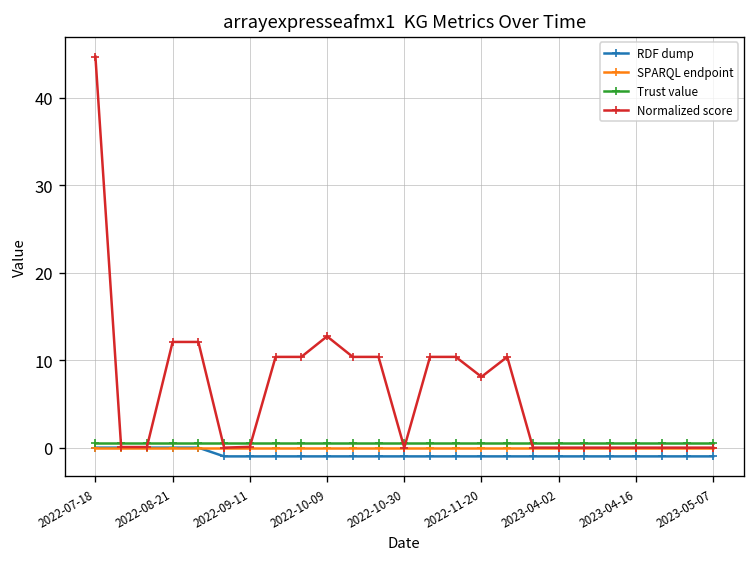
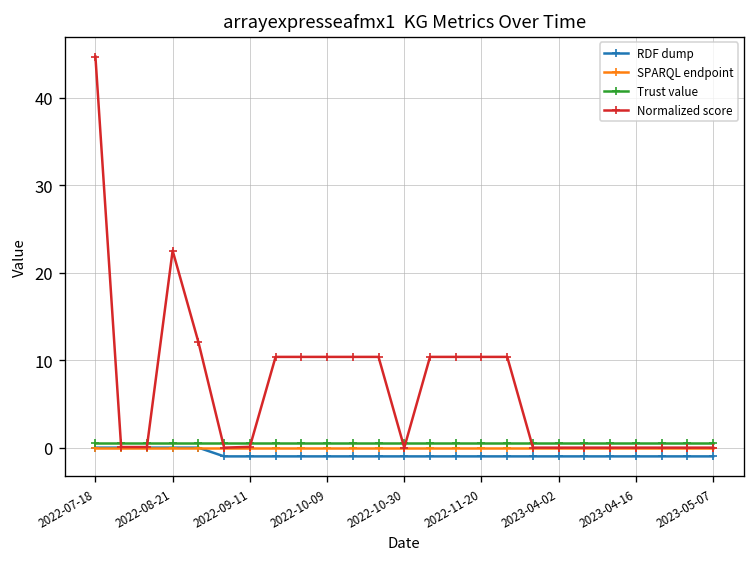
Normalized score, 2022-08-21: 12 -> 23
Normalized score, 2022-10-09: 13 -> 10
Normalized score, 2022-11-20: 8 -> 10
